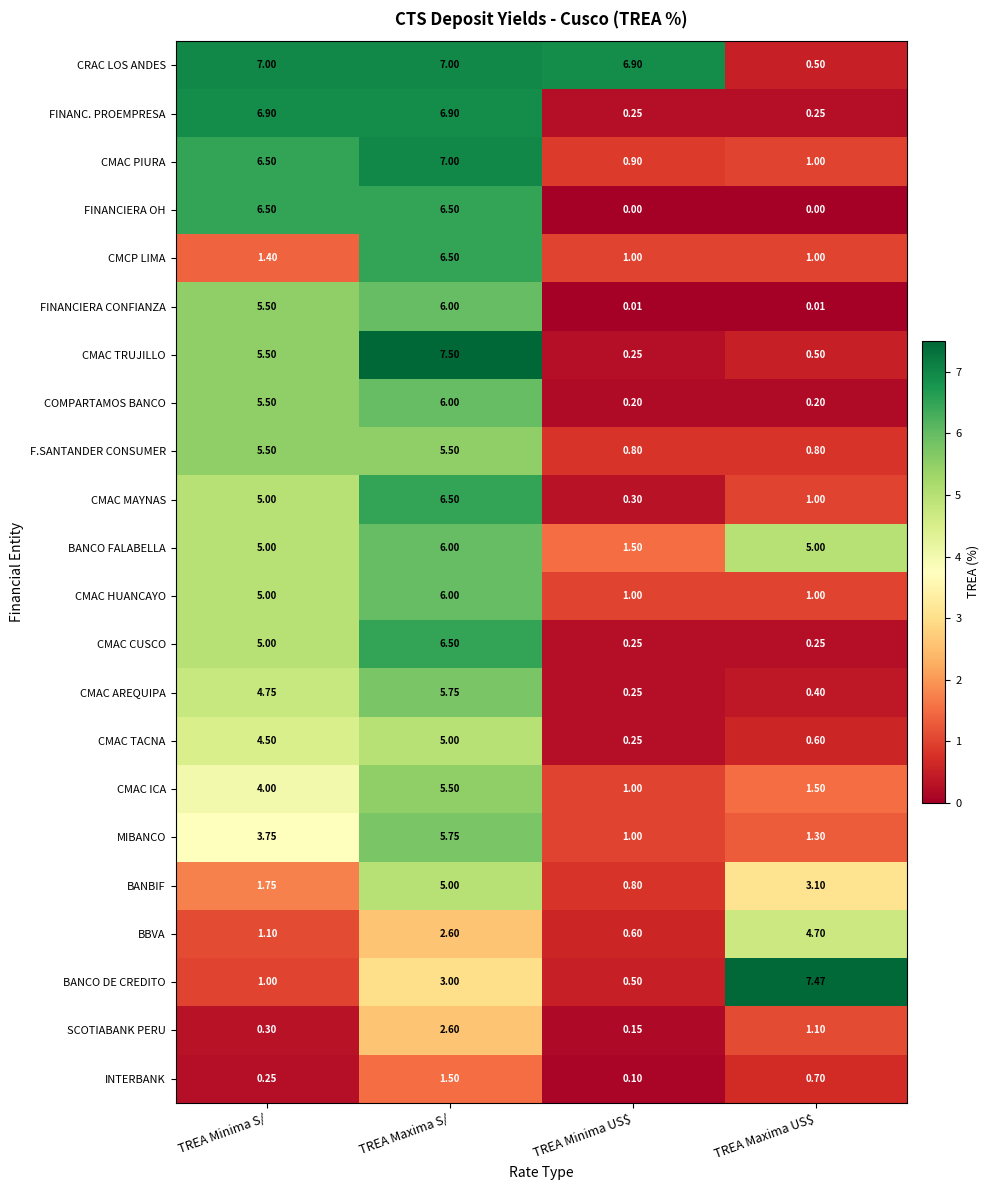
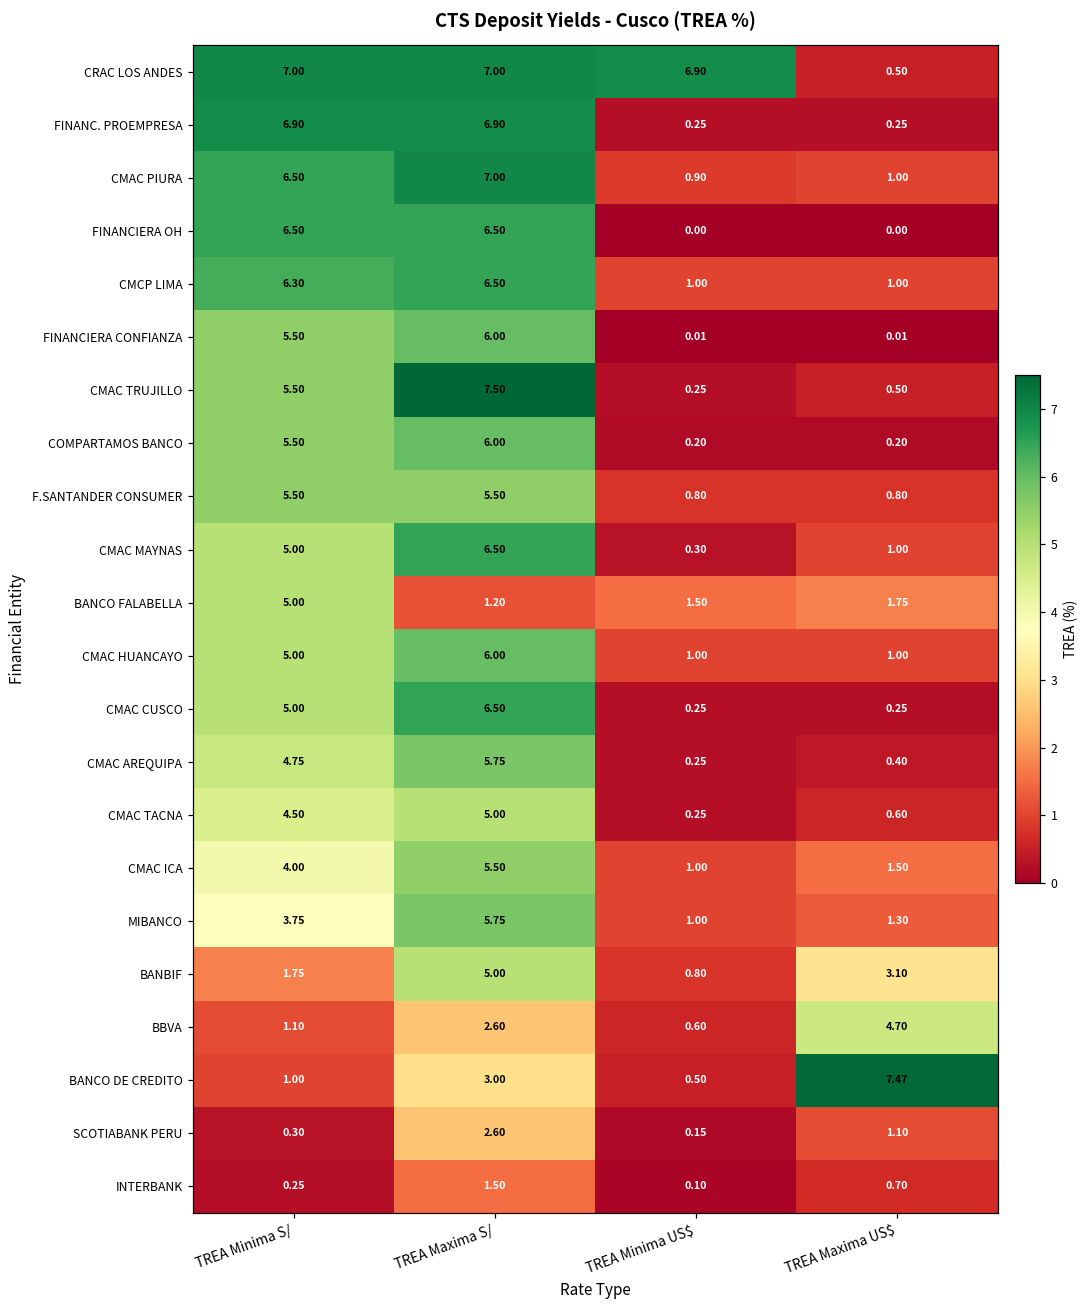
CMCP LIMA, TREA Minima S/: 1.40 -> 6.30
BANCO FALABELLA, TREA Maxima S/: 6.00 -> 1.20
BANCO FALABELLA, TREA Maxima US$: 5.00 -> 1.75
